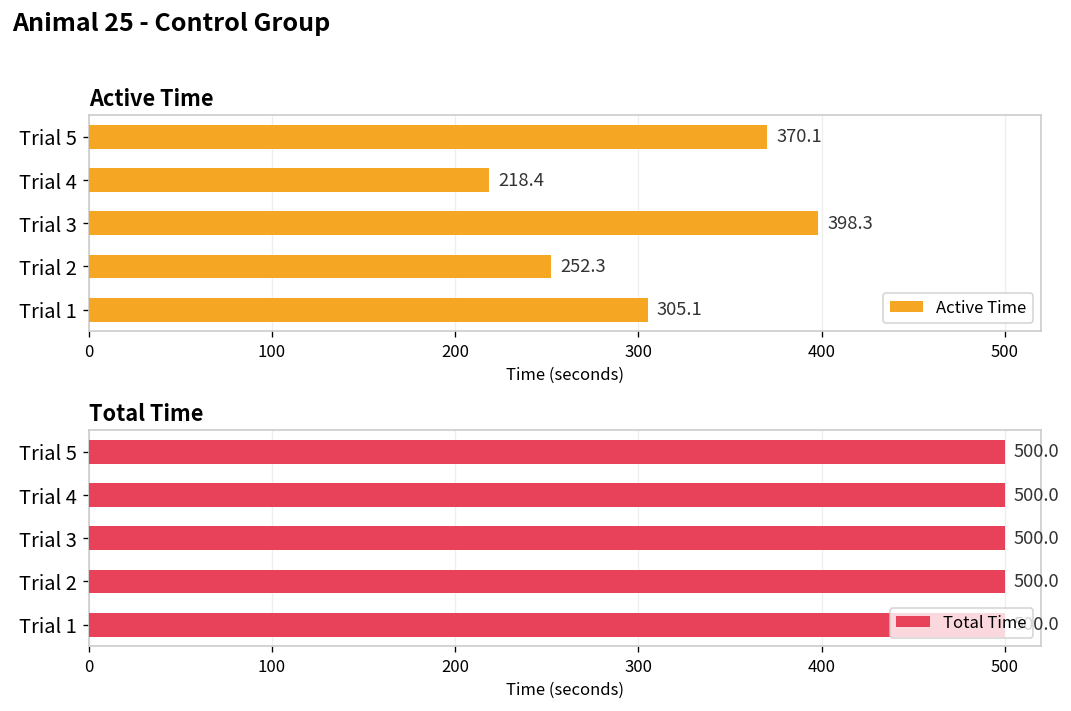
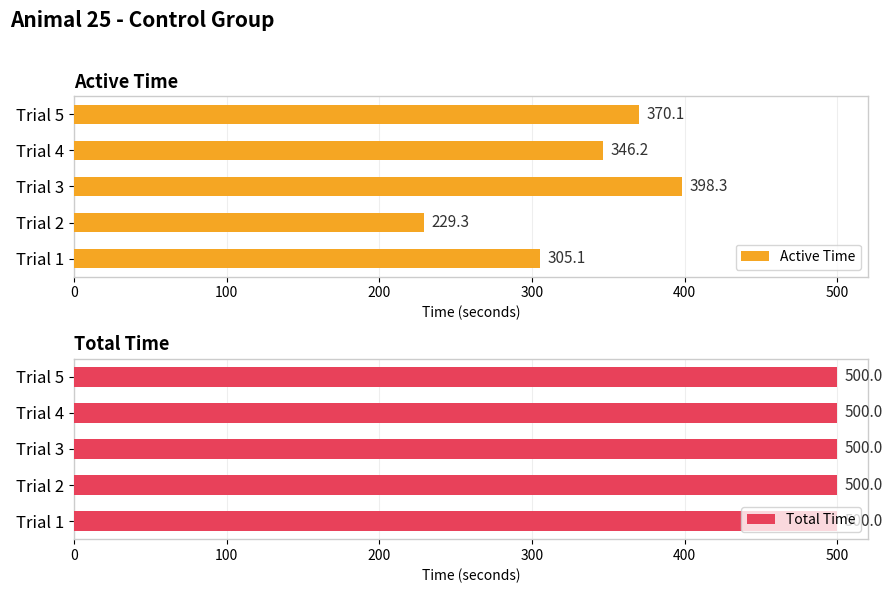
Active Time, Trial 4: 218.4 -> 346.2
Active Time, Trial 2: 252.3 -> 229.3
